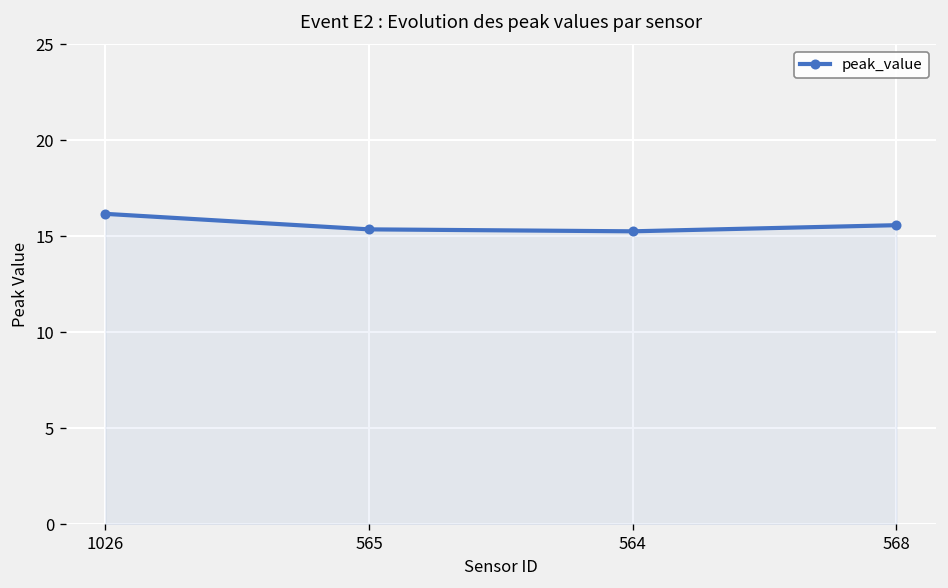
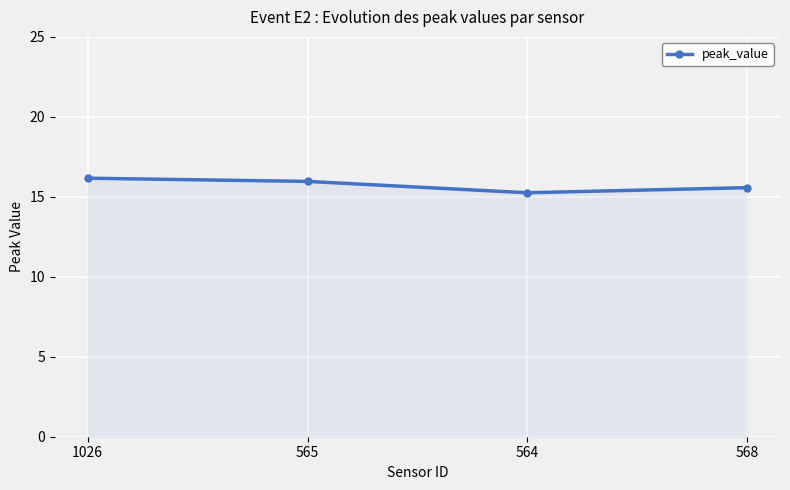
565: 15.4 -> 16.0
